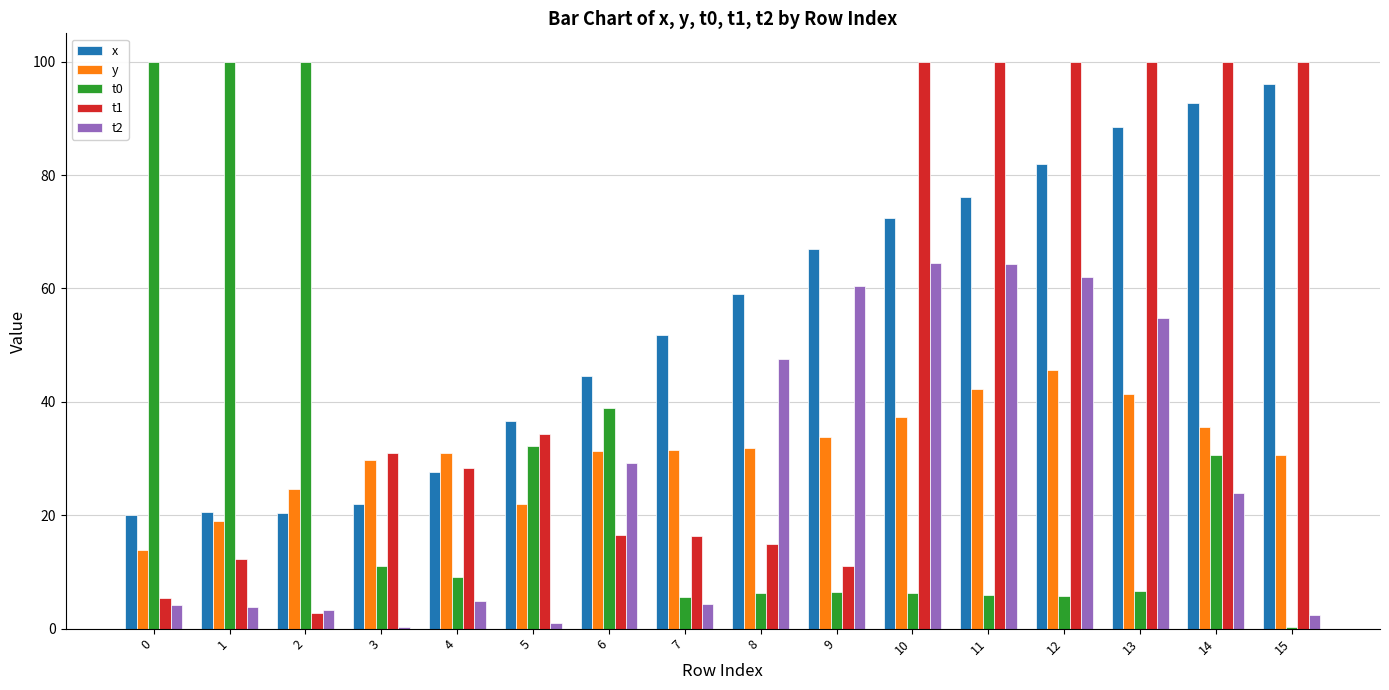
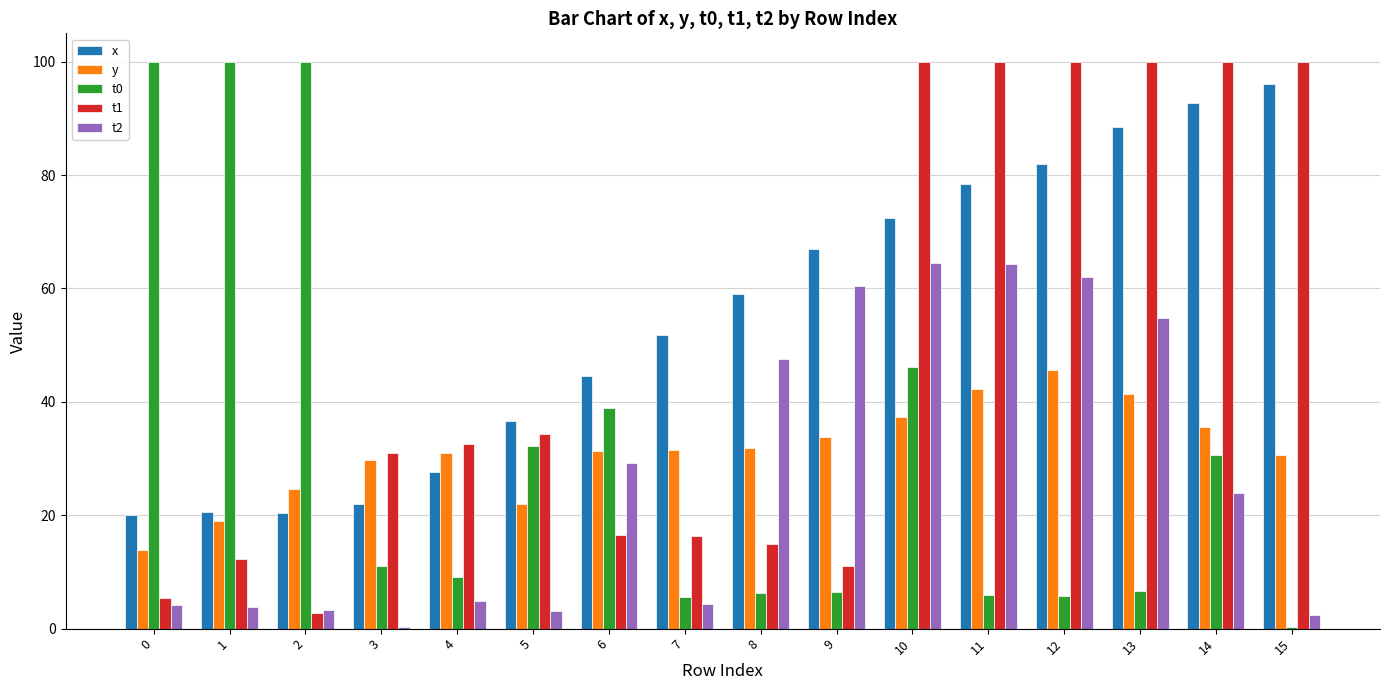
t1, 4: 28 -> 32
t2, 5: 1 -> 3
t0, 10: 6 -> 46
x, 11: 76 -> 78
